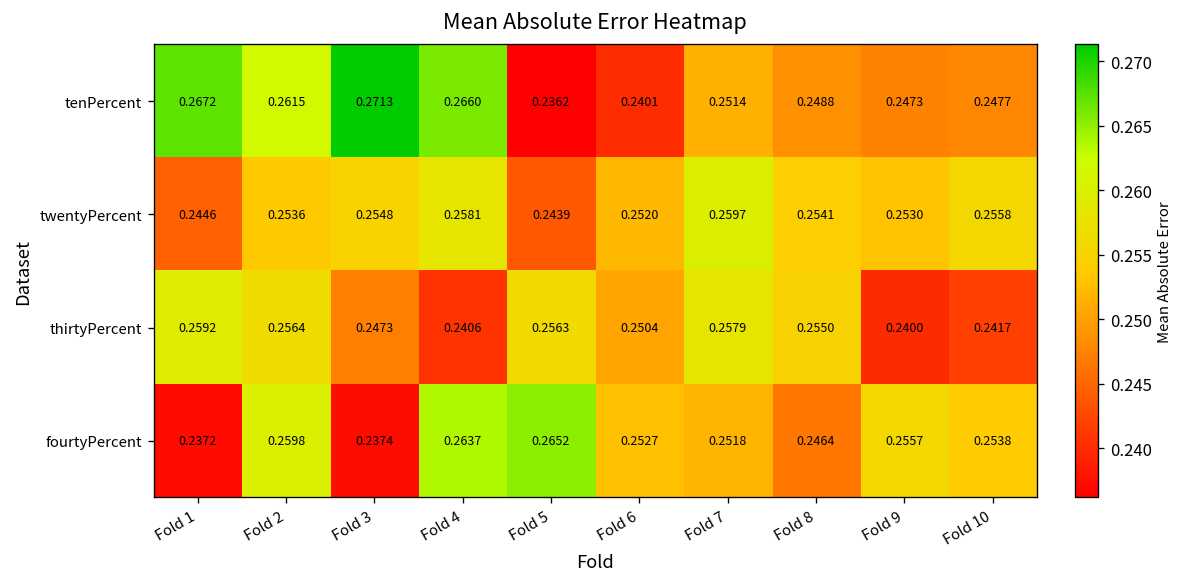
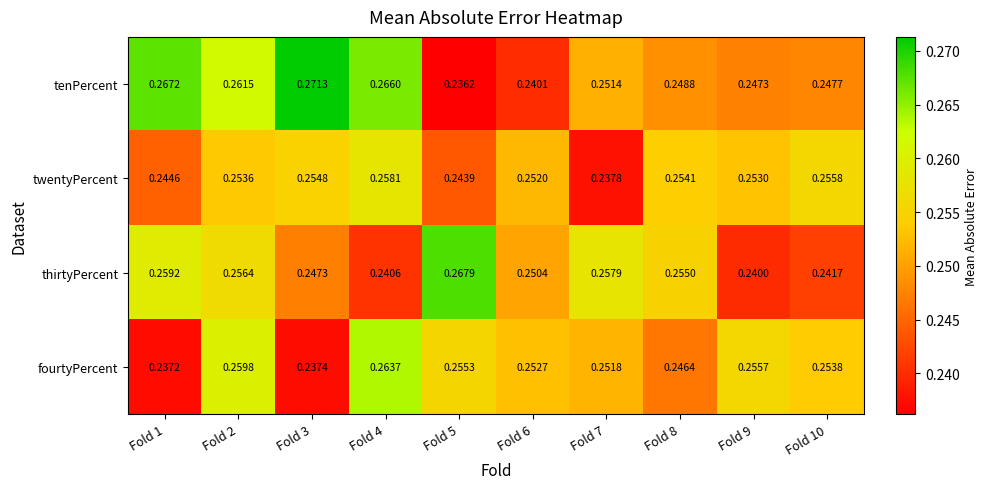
twentyPercent, Fold 7: 0.2597 -> 0.2378
thirtyPercent, Fold 5: 0.2563 -> 0.2679
fourtyPercent, Fold 5: 0.2652 -> 0.2553
